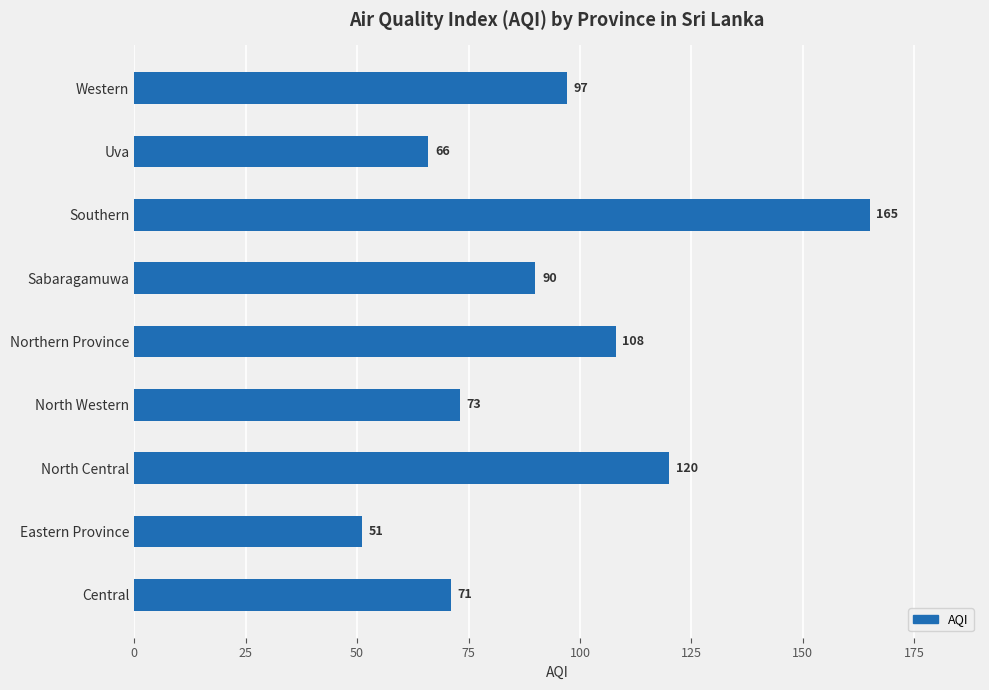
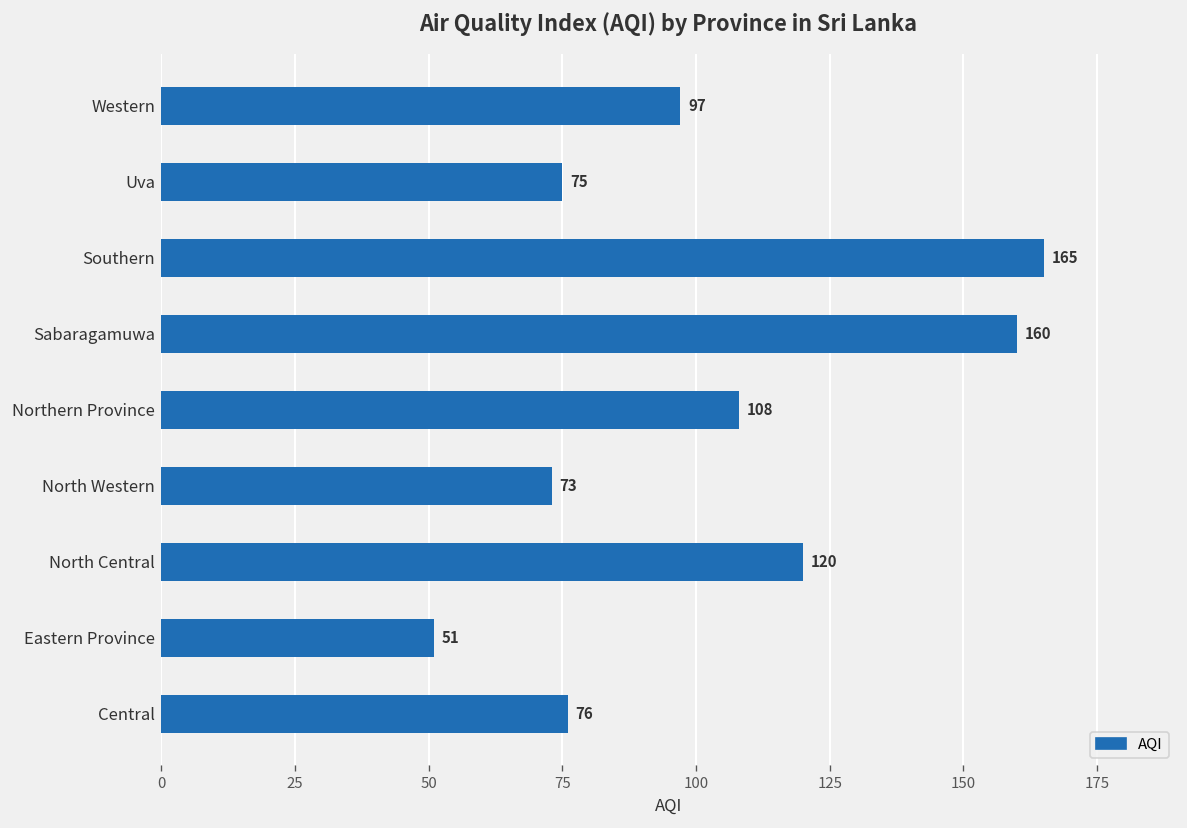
Uva: 66 -> 75
Sabaragamuwa: 90 -> 160
Central: 71 -> 76
